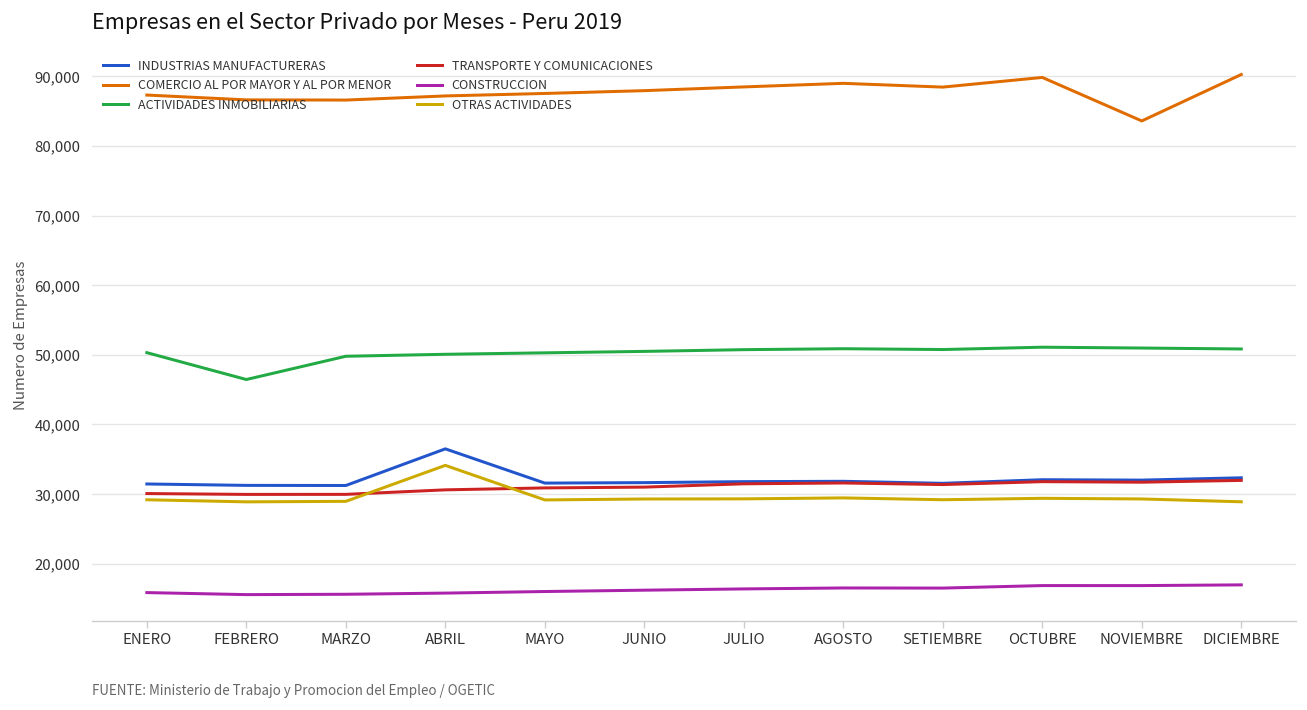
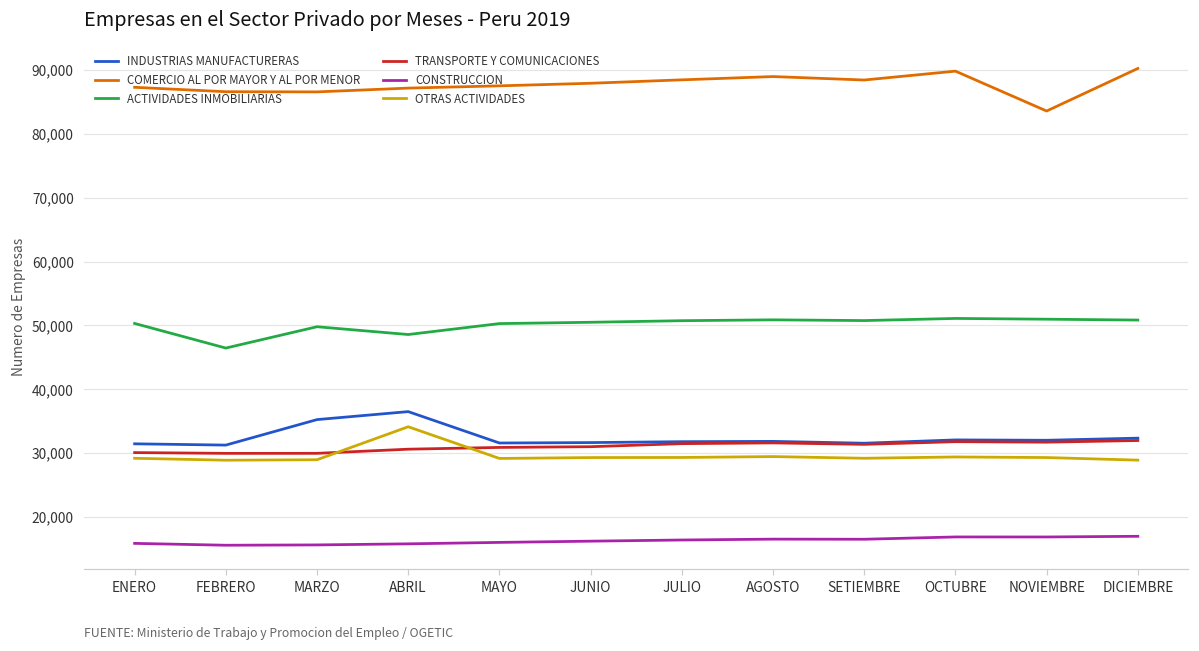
INDUSTRIAS MANUFACTURERAS, MARZO: 31,000 -> 35,000
ACTIVIDADES INMOBILIARIAS, ABRIL: 50,000 -> 49,000
